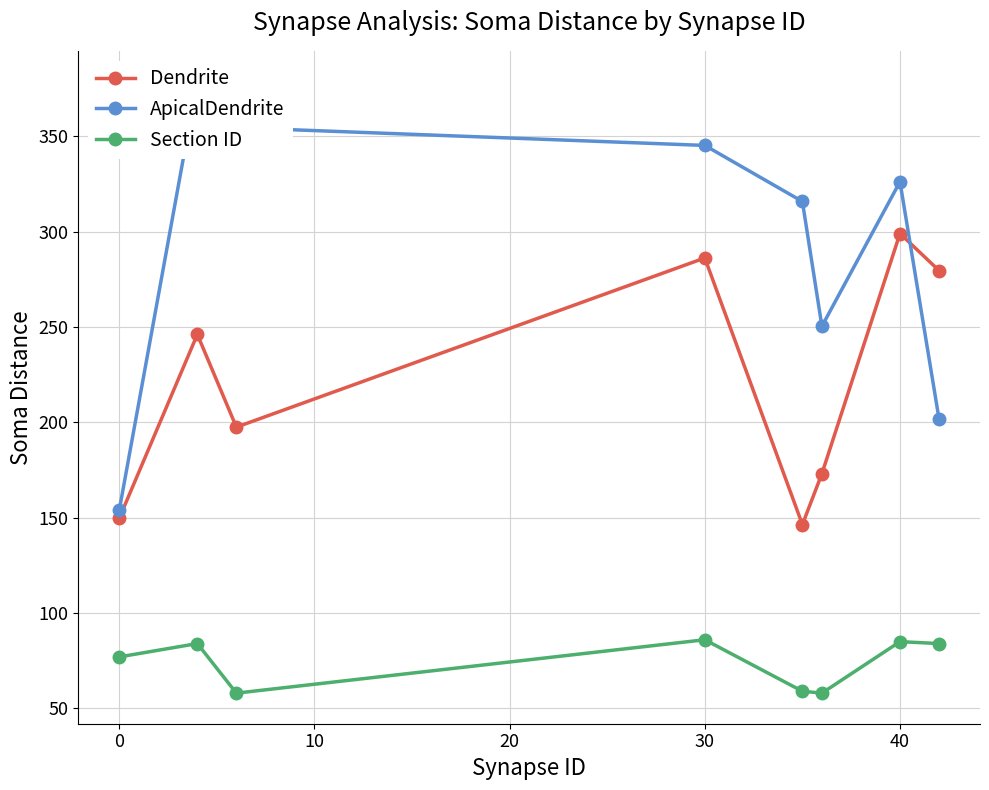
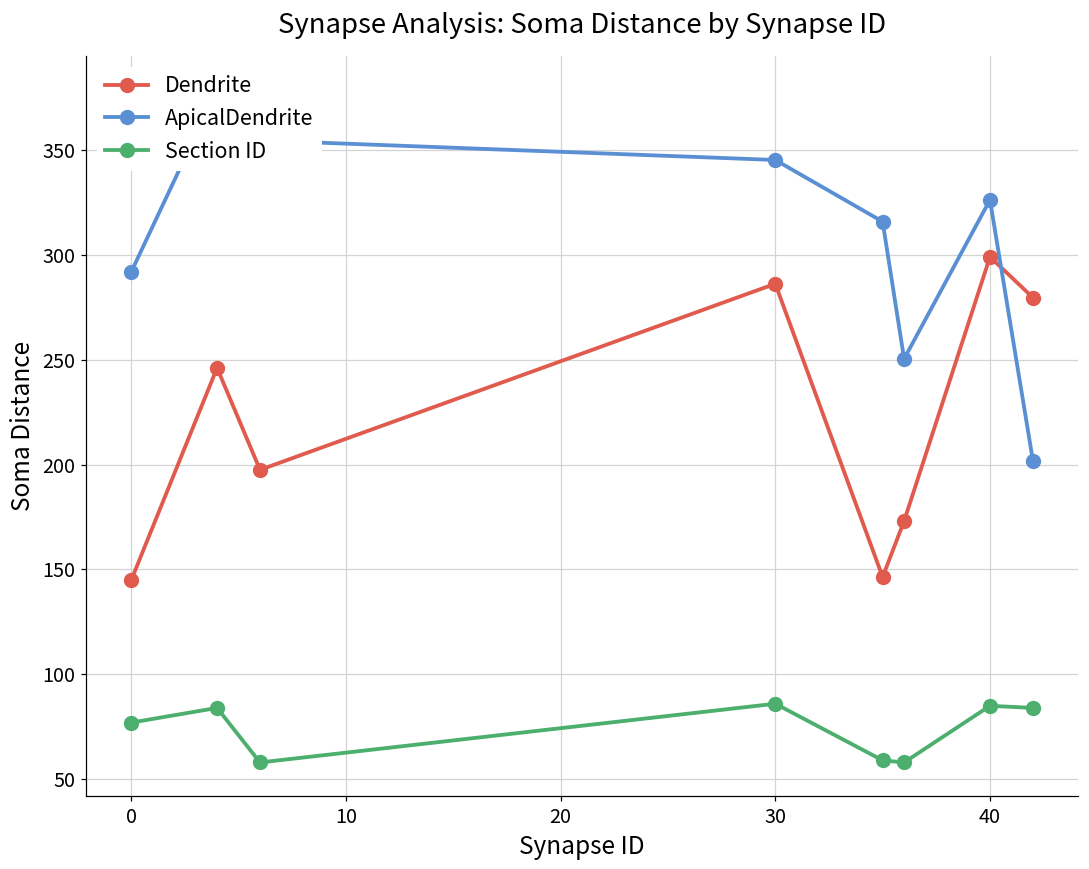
Dendrite, 0: 150 -> 145
ApicalDendrite, 0: 154 -> 292
